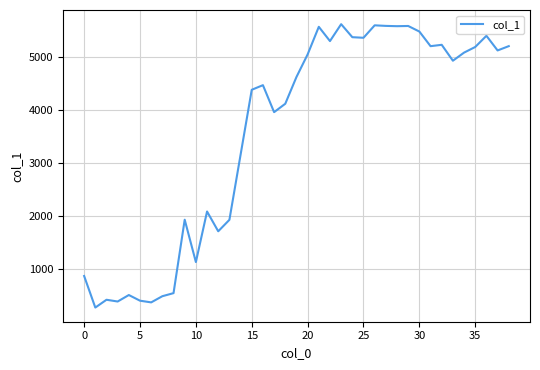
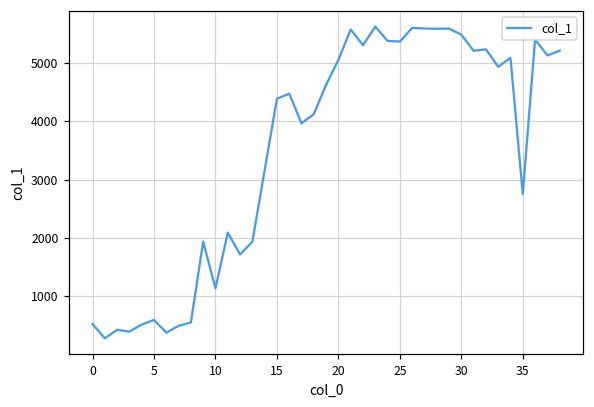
0: 900 -> 500
5: 400 -> 600
35: 5200 -> 2800
